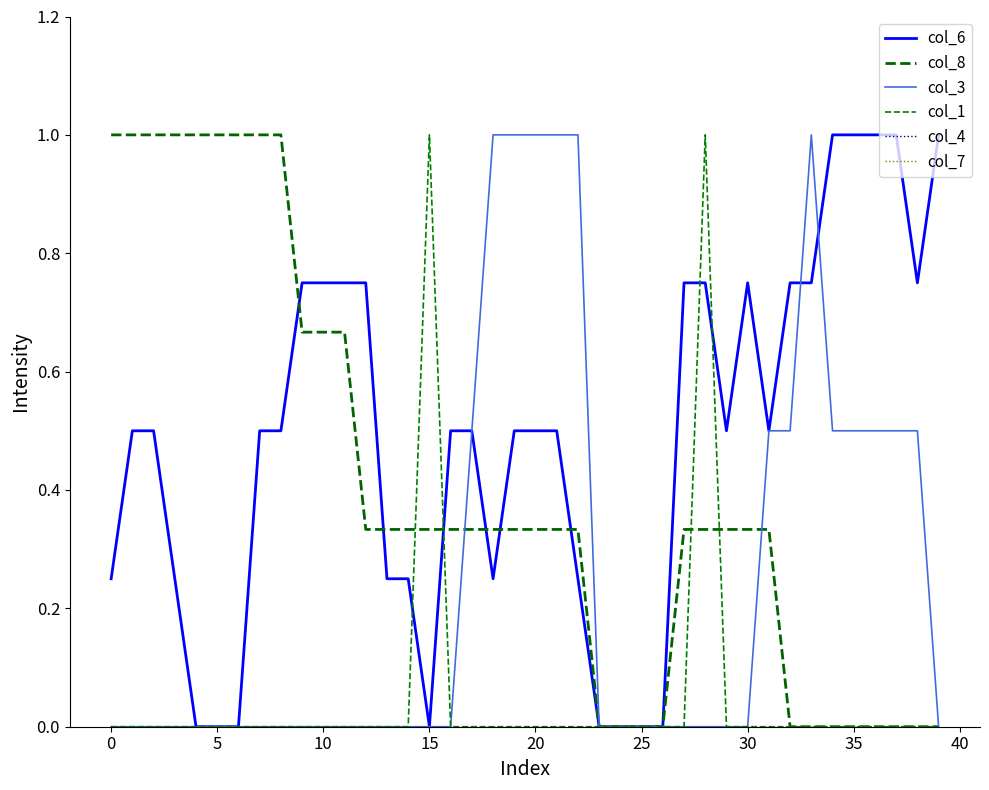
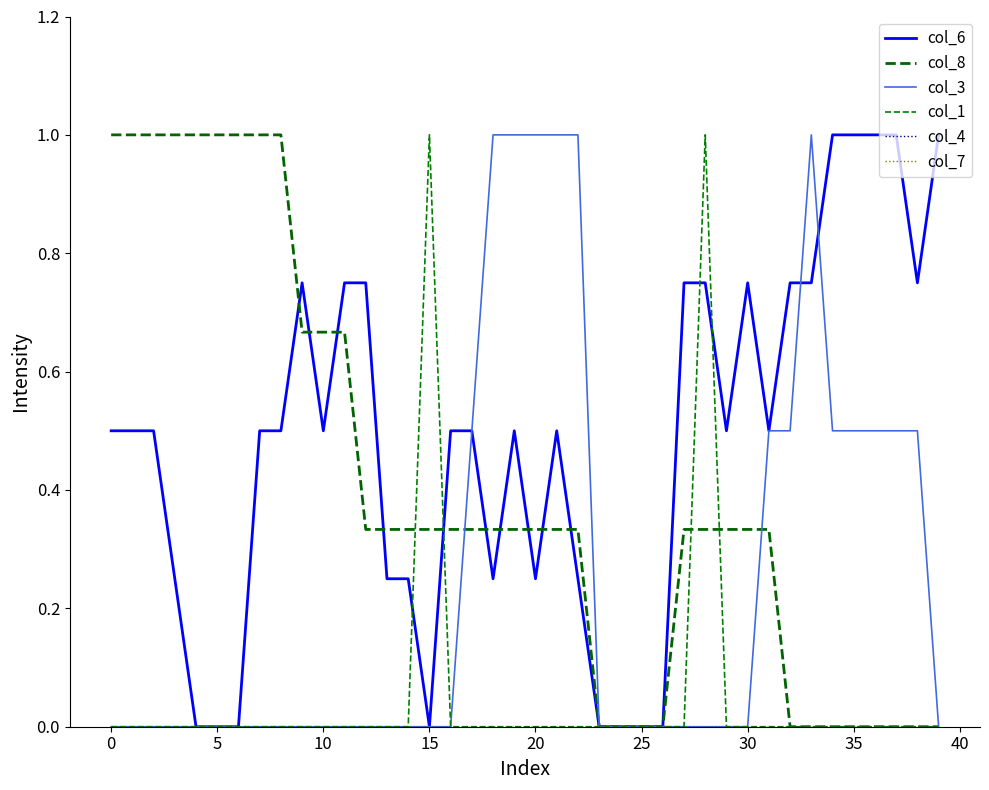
col_6, 0: 0.25 -> 0.50
col_6, 10: 0.75 -> 0.50
col_6, 20: 0.50 -> 0.25
